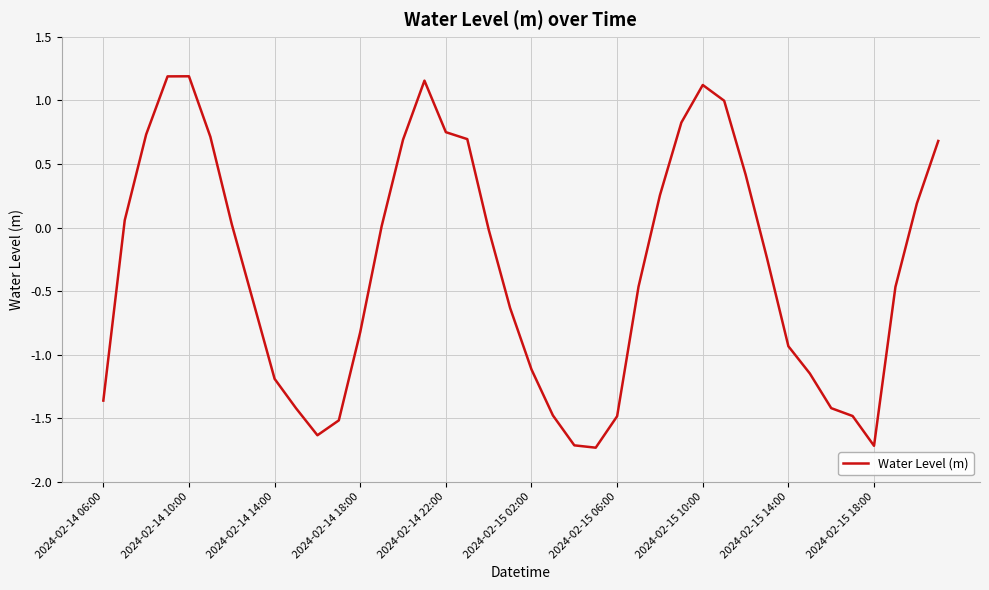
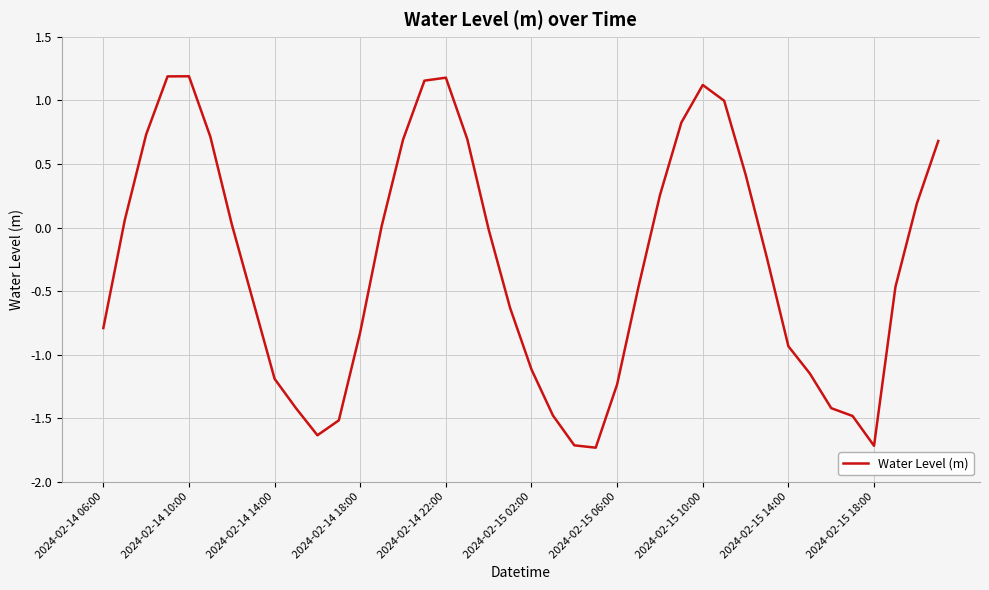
2024-02-14 06:00: -1.36 -> -0.79
2024-02-14 22:00: 0.75 -> 1.18
2024-02-15 06:00: -1.49 -> -1.23
